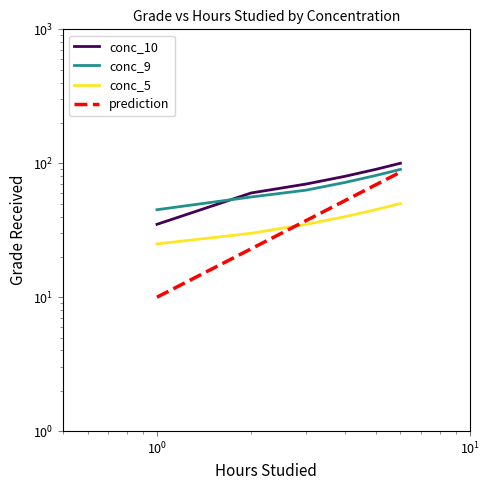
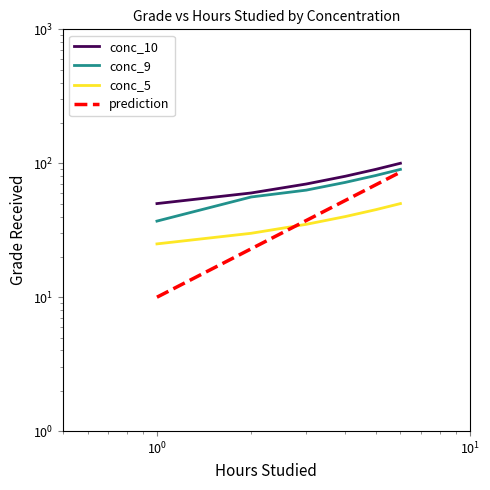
conc_10, 10^0: 35 -> 50
conc_9, 10^0: 45 -> 37
